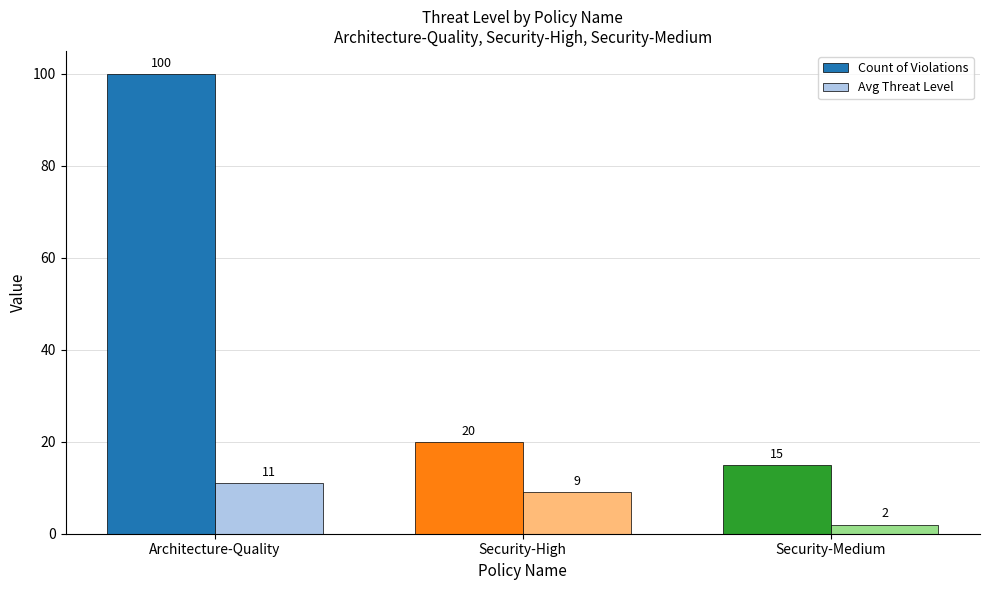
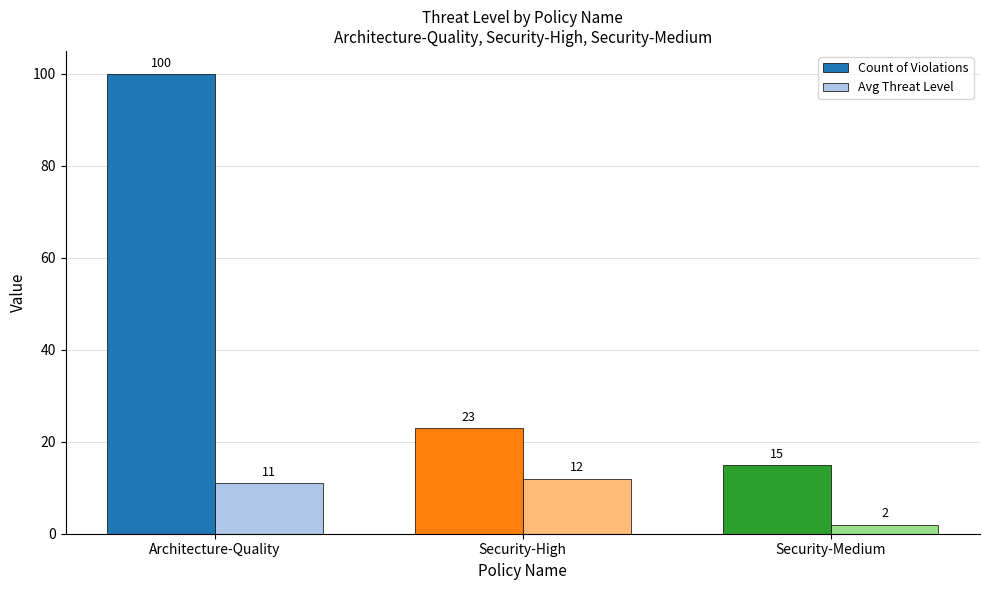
Count of Violations, Security-High: 20 -> 23
Avg Threat Level, Security-High: 9 -> 12
